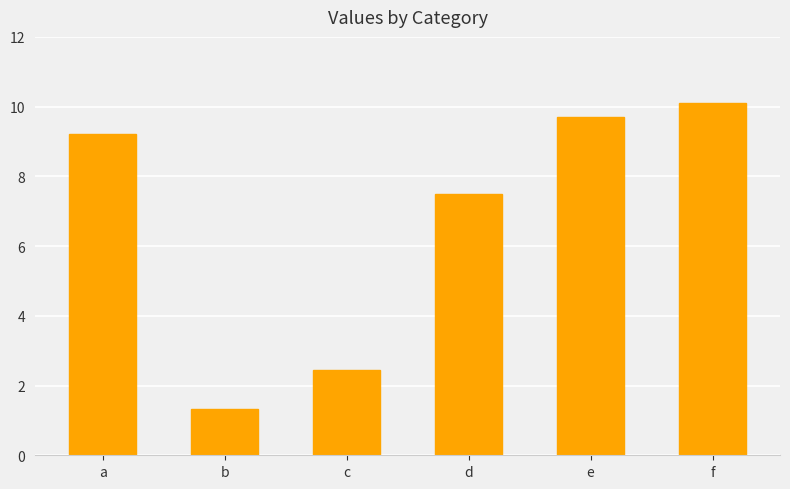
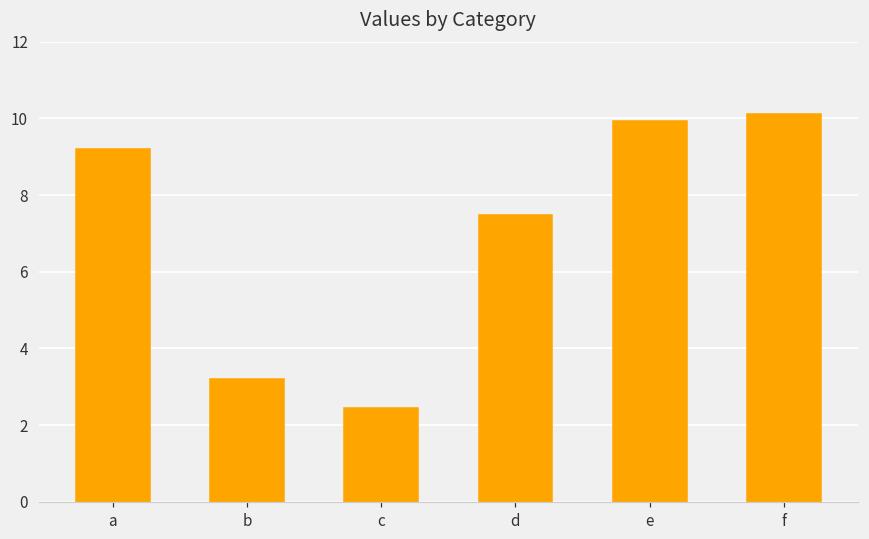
b: 1.3 -> 3.2
e: 9.7 -> 9.9
